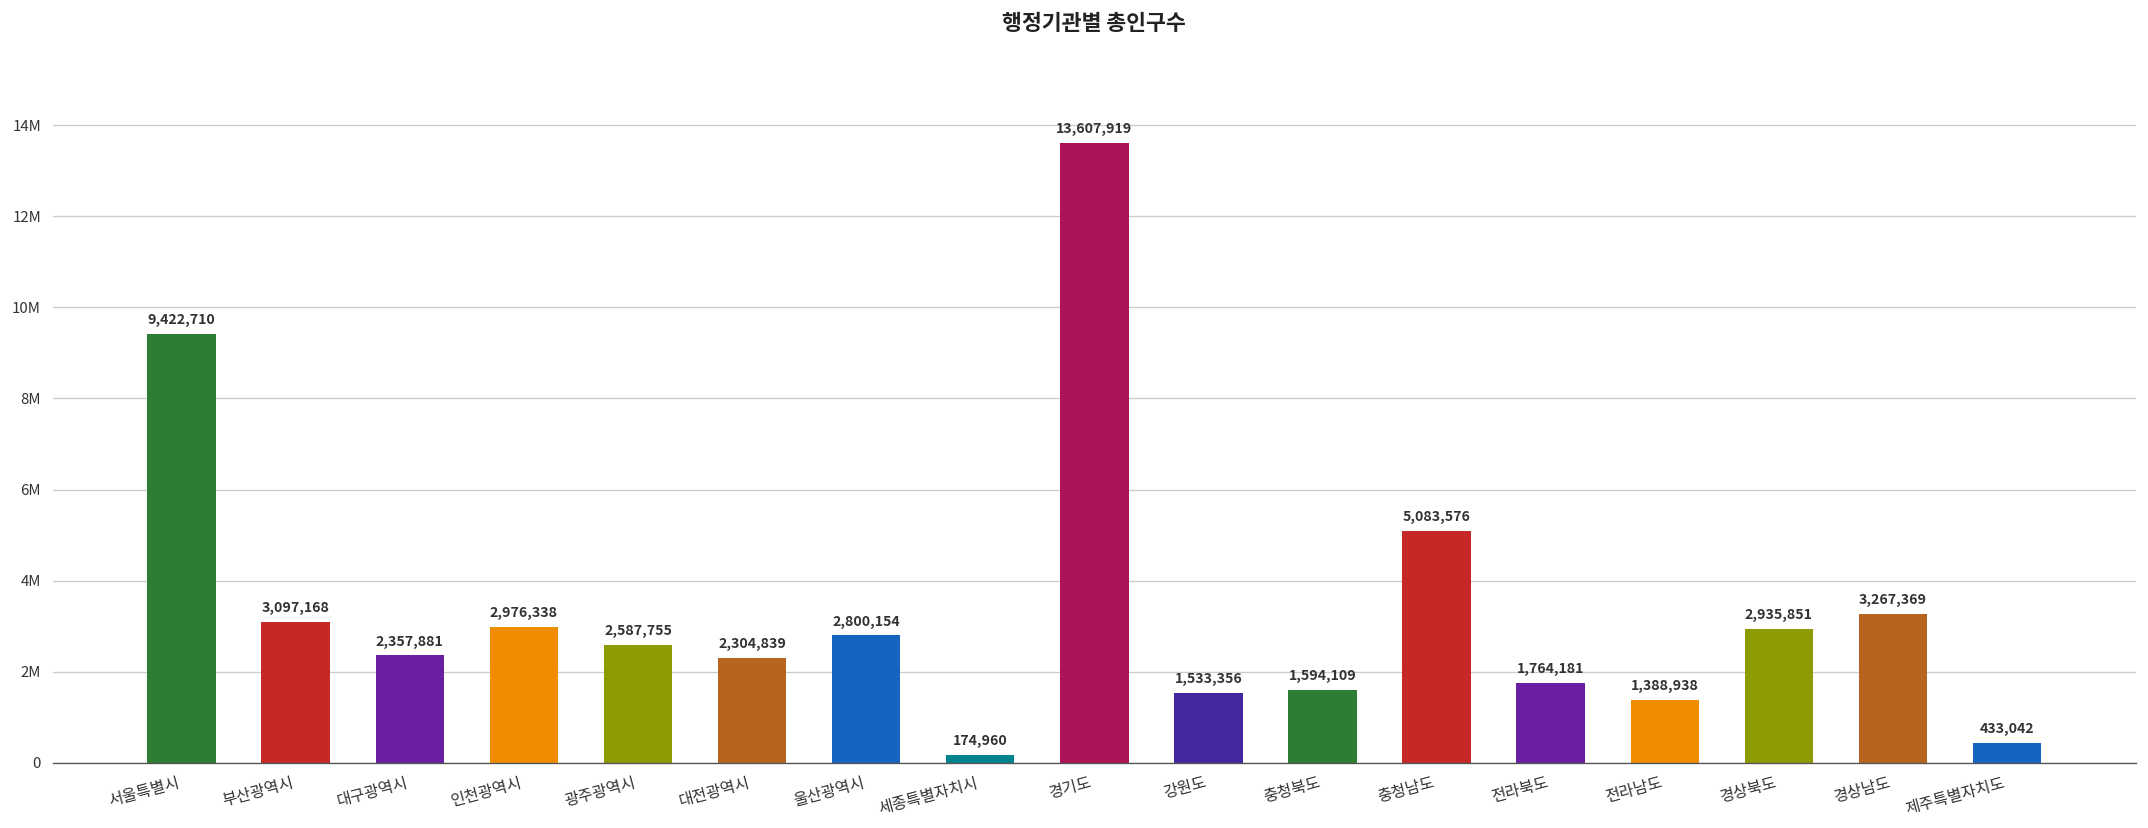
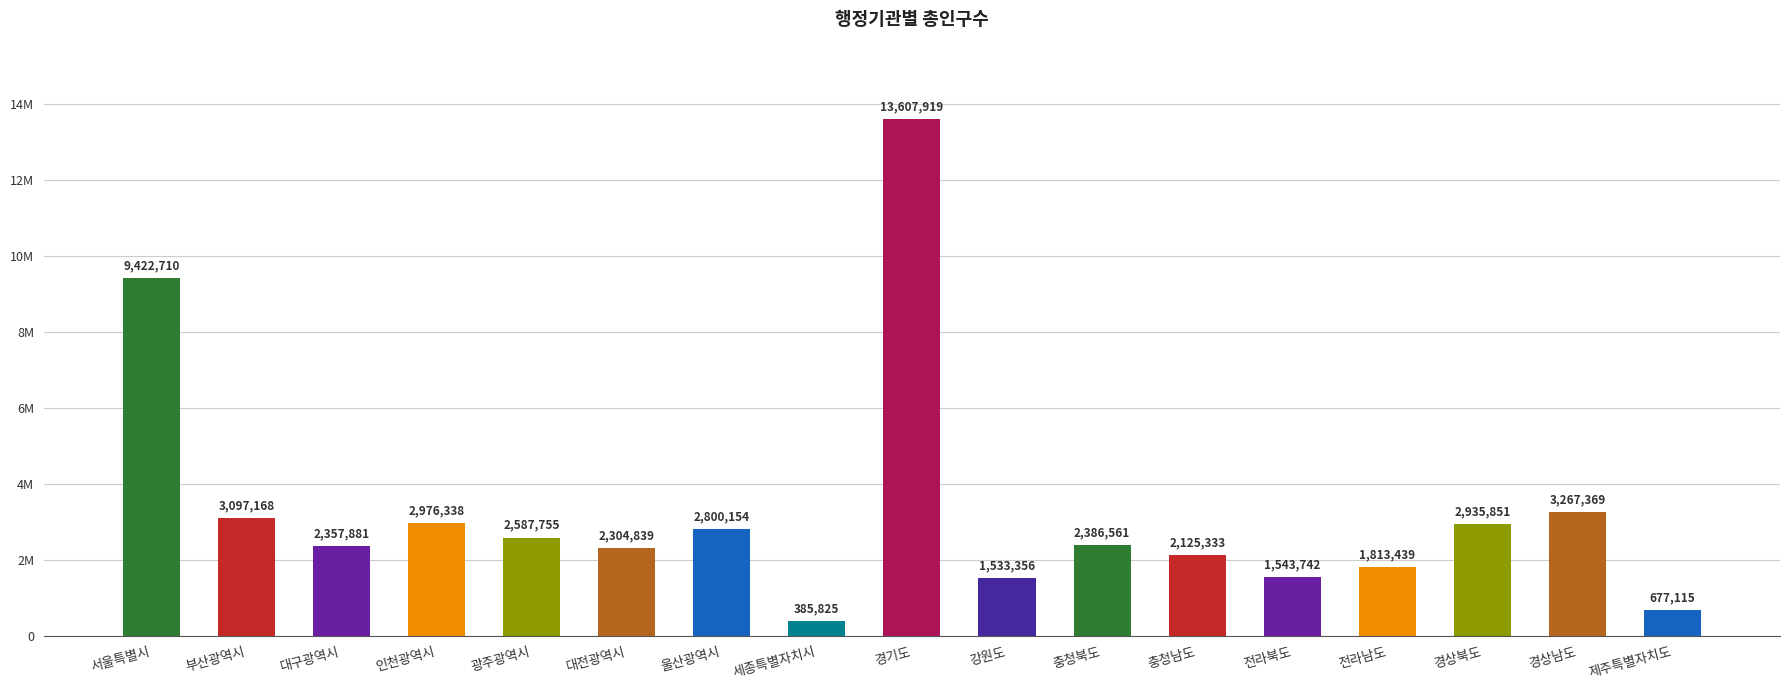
세종특별자치시: 174,960 -> 385,825
충청북도: 1,594,109 -> 2,386,561
충청남도: 5,083,576 -> 2,125,333
전라북도: 1,764,181 -> 1,543,742
전라남도: 1,388,938 -> 1,813,439
제주특별자치도: 433,042 -> 677,115
